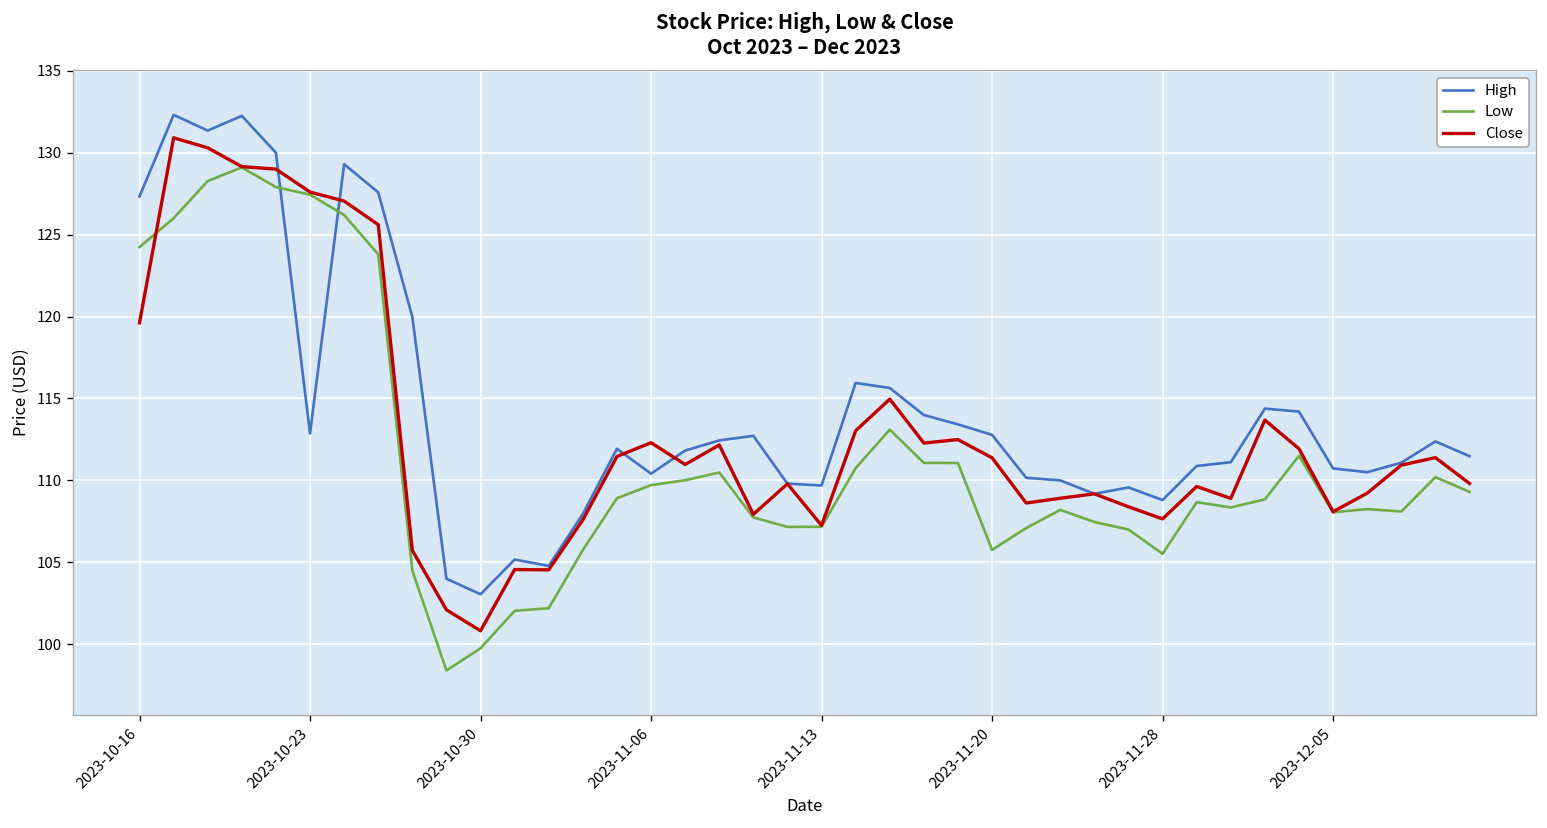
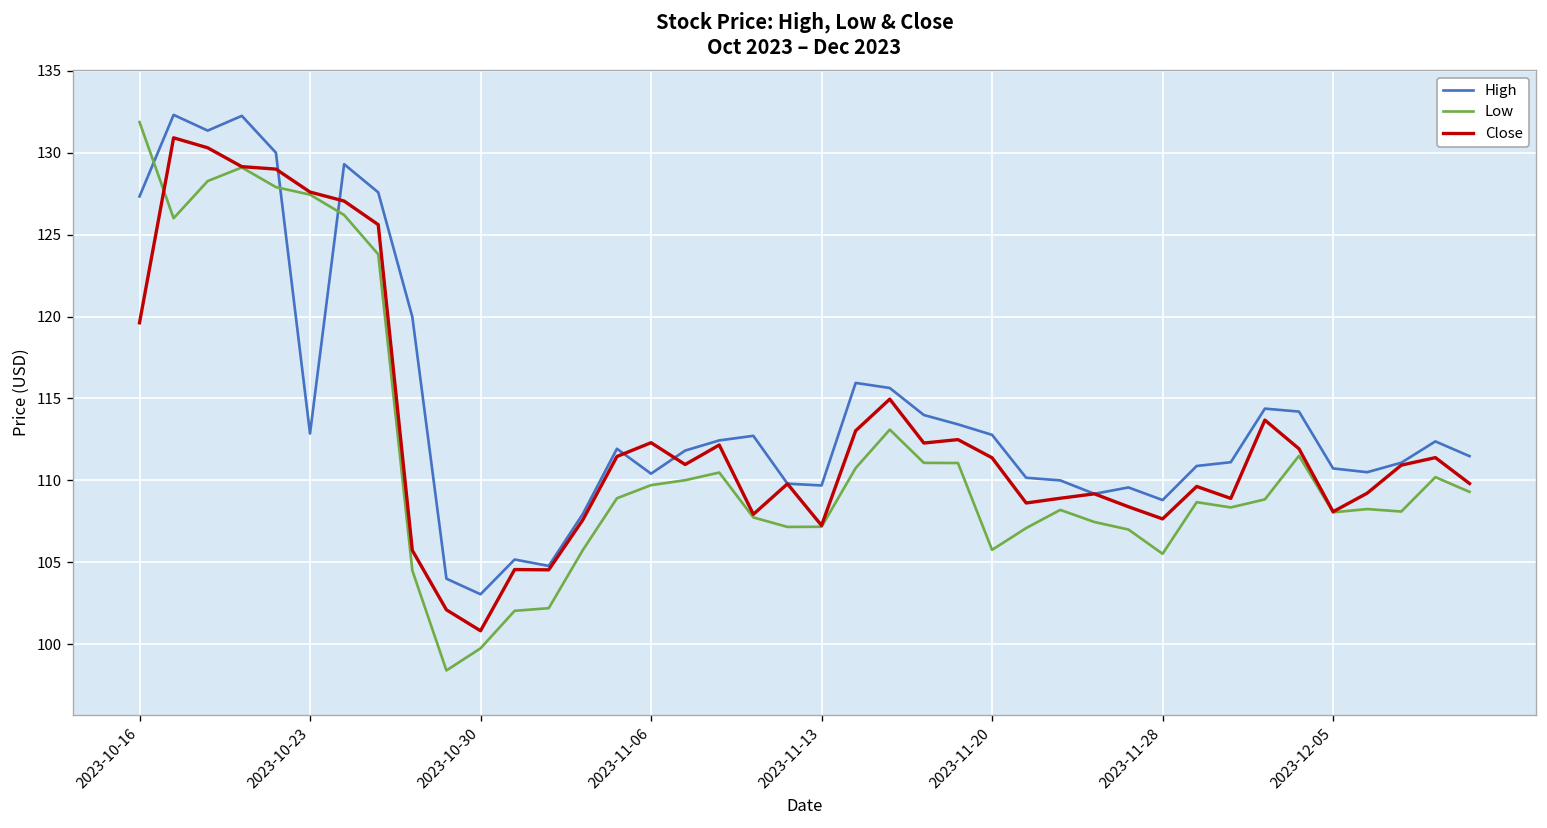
Low, 2023-10-16: 124.2 -> 131.9
